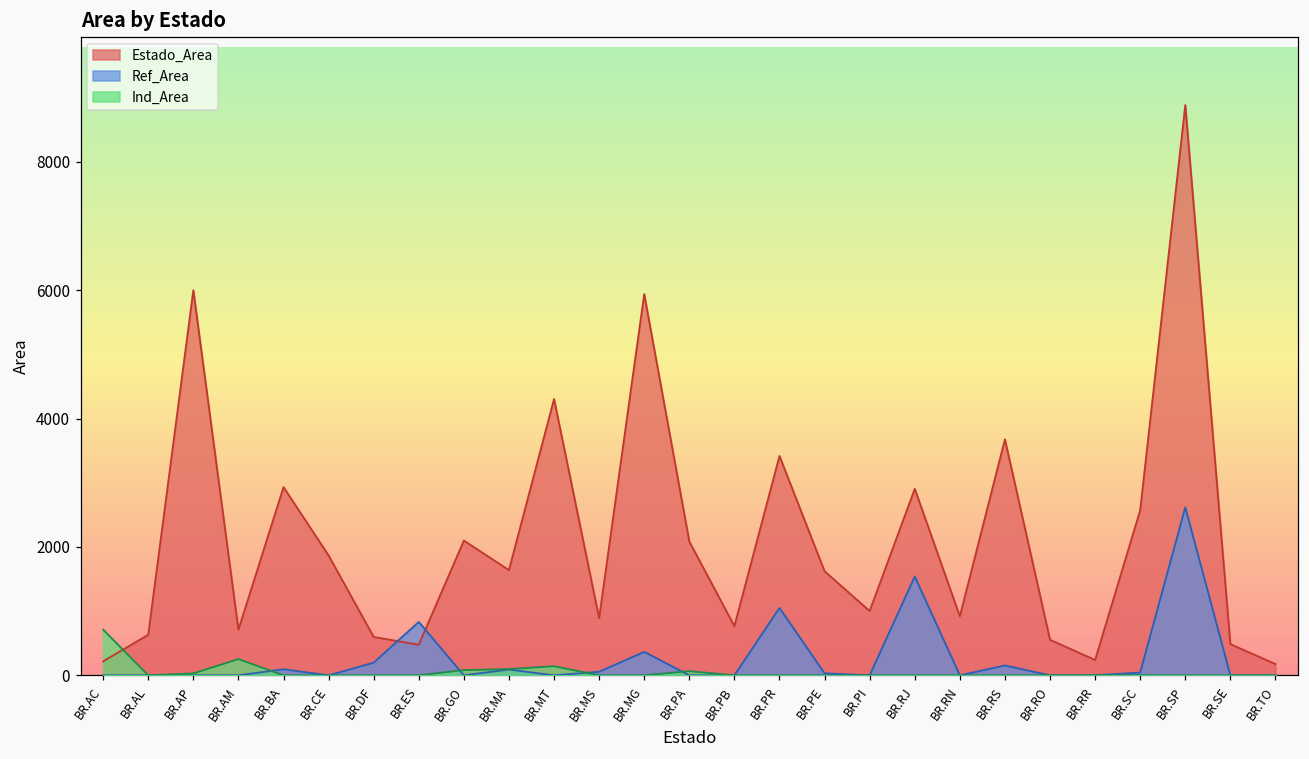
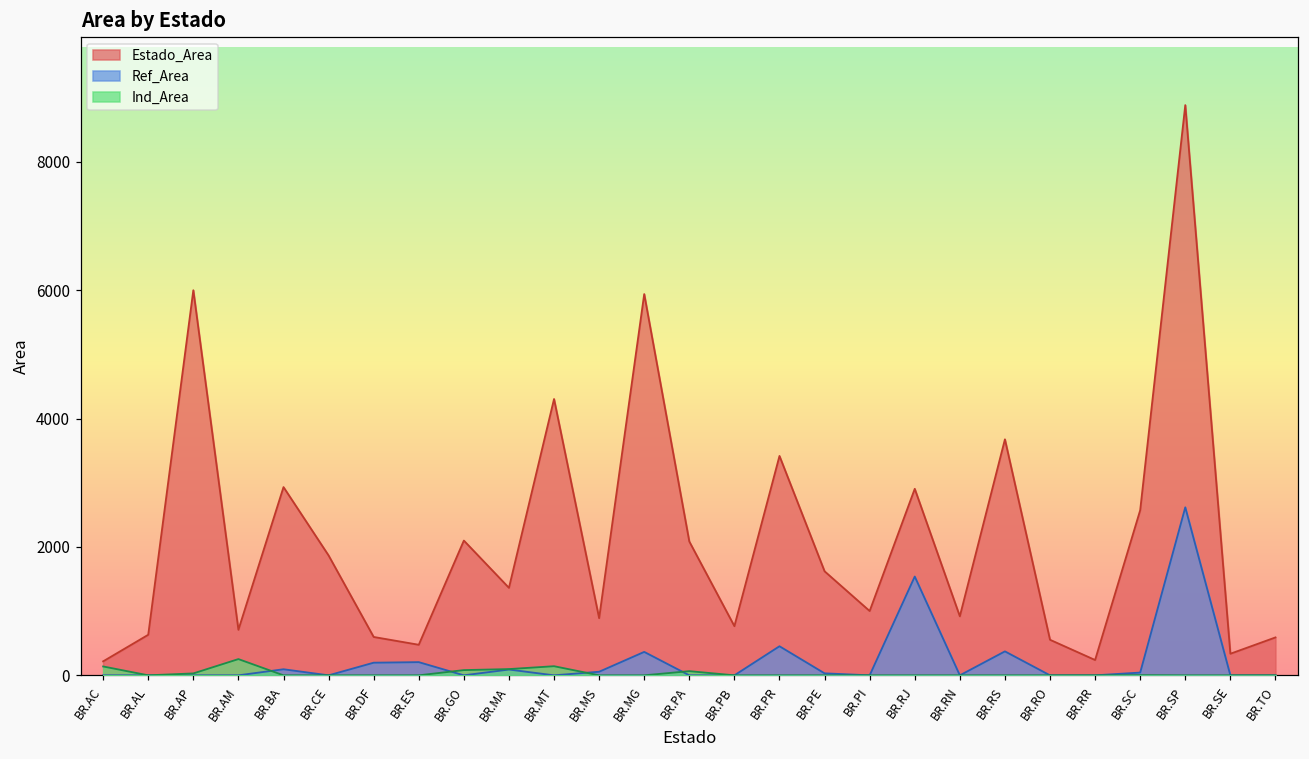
Ind_Area, BR.AC: 700 -> 100
Ref_Area, BR.ES: 800 -> 200
Estado_Area, BR.MA: 1600 -> 1400
Ref_Area, BR.PR: 1000 -> 500
Ref_Area, BR.RS: 200 -> 400
Estado_Area, BR.SE: 500 -> 300
Estado_Area, BR.TO: 200 -> 600
